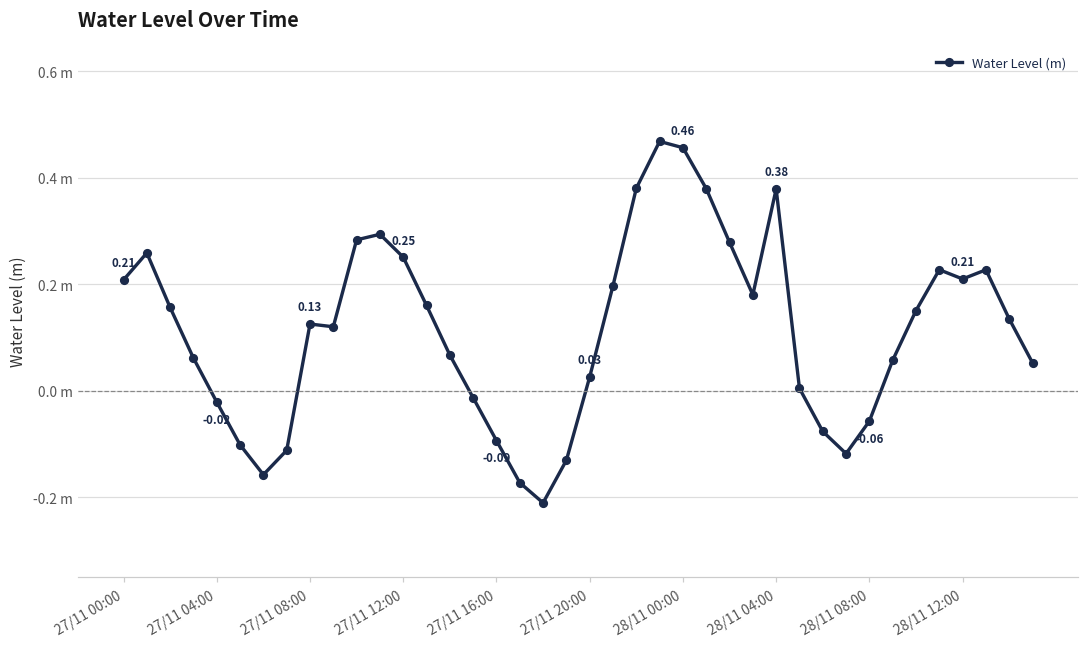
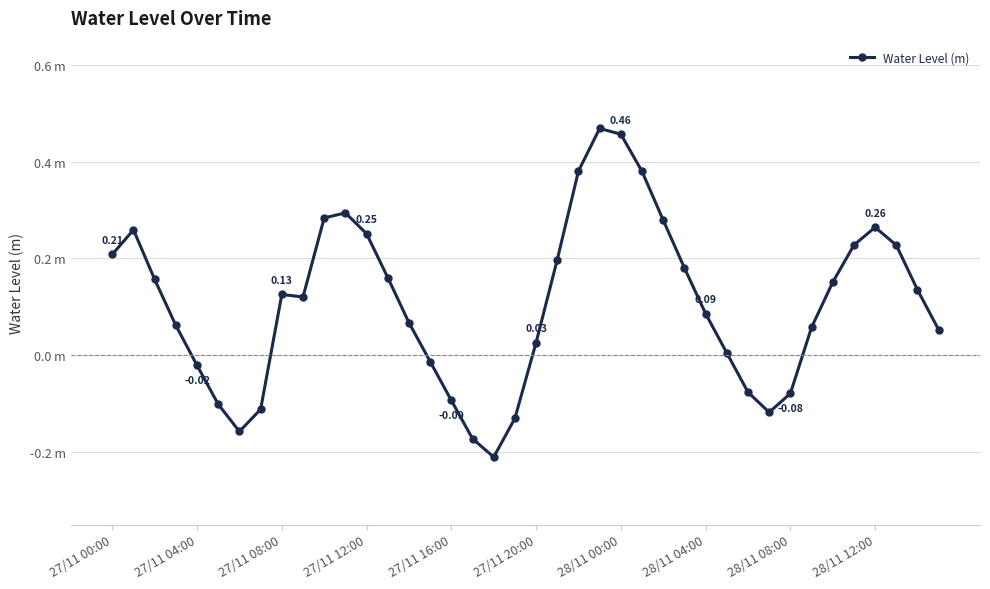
28/11 04:00: 0.38 -> 0.09
28/11 08:00: -0.06 -> -0.08
28/11 12:00: 0.21 -> 0.26
